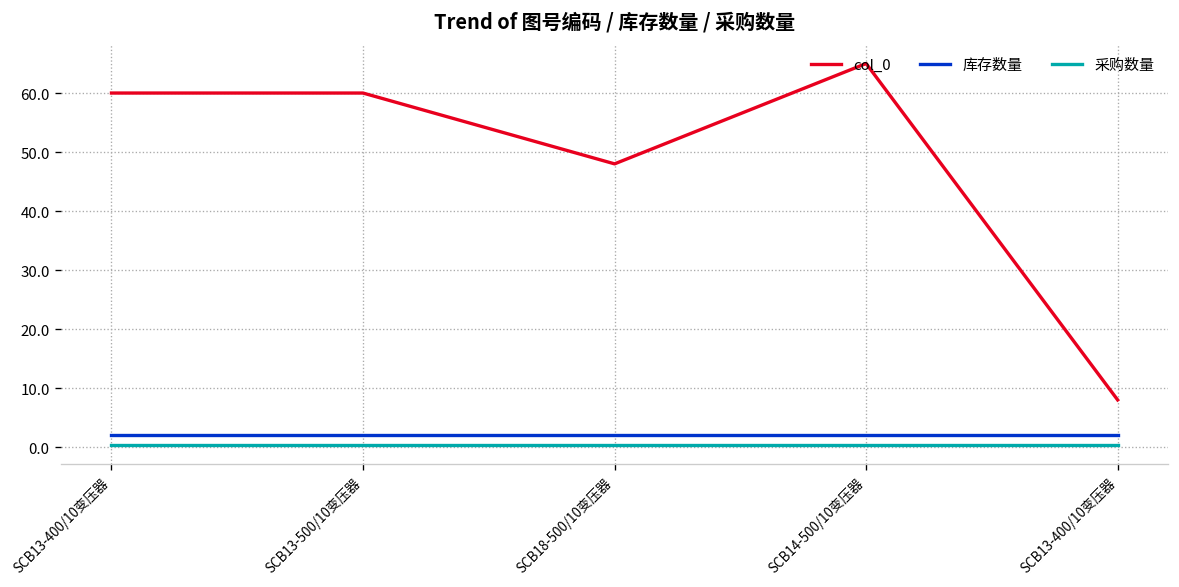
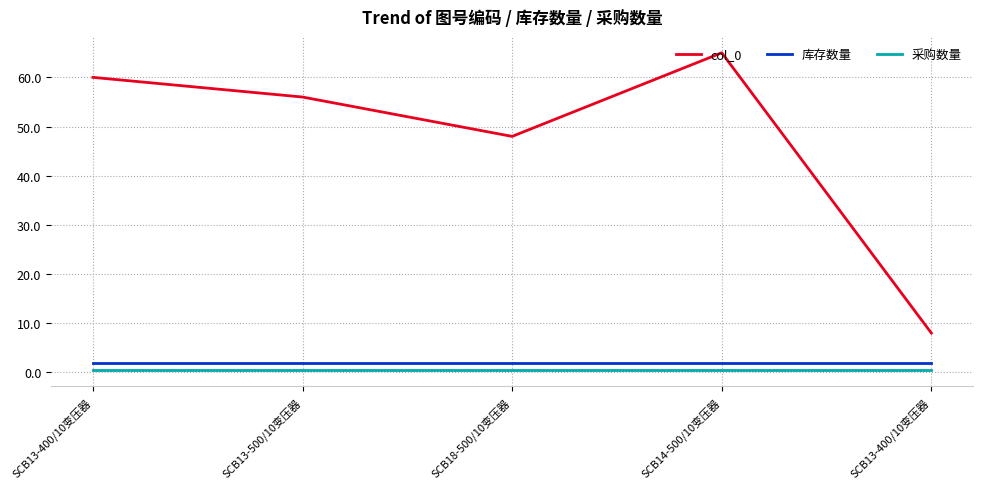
col_0, SCB13-500/10变压器: 60 -> 56
